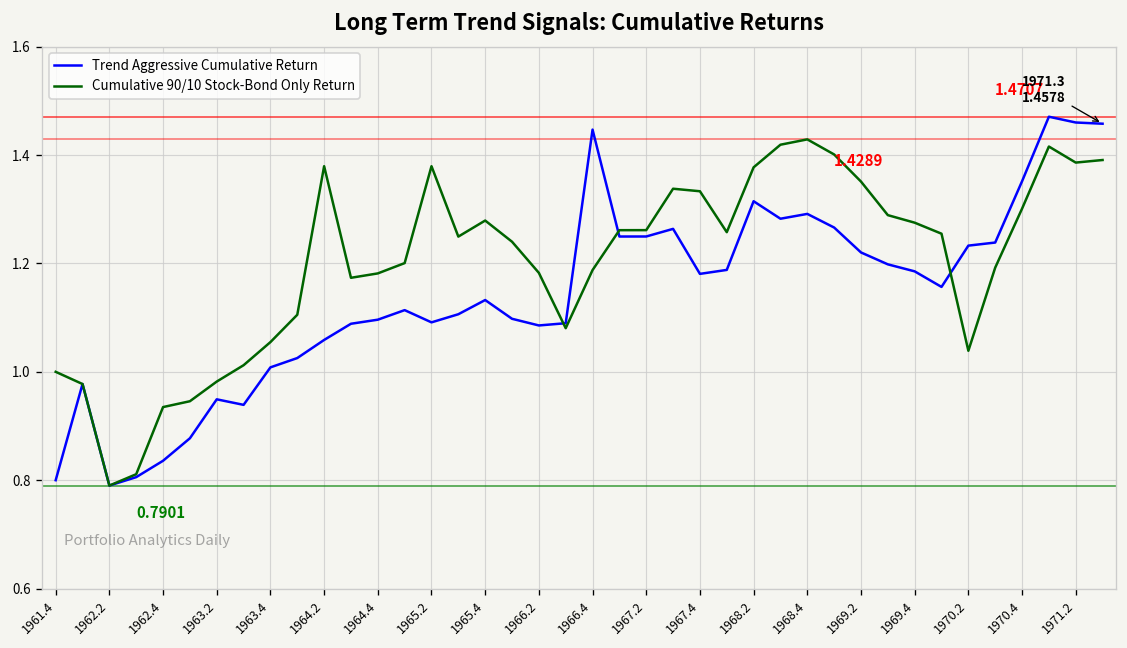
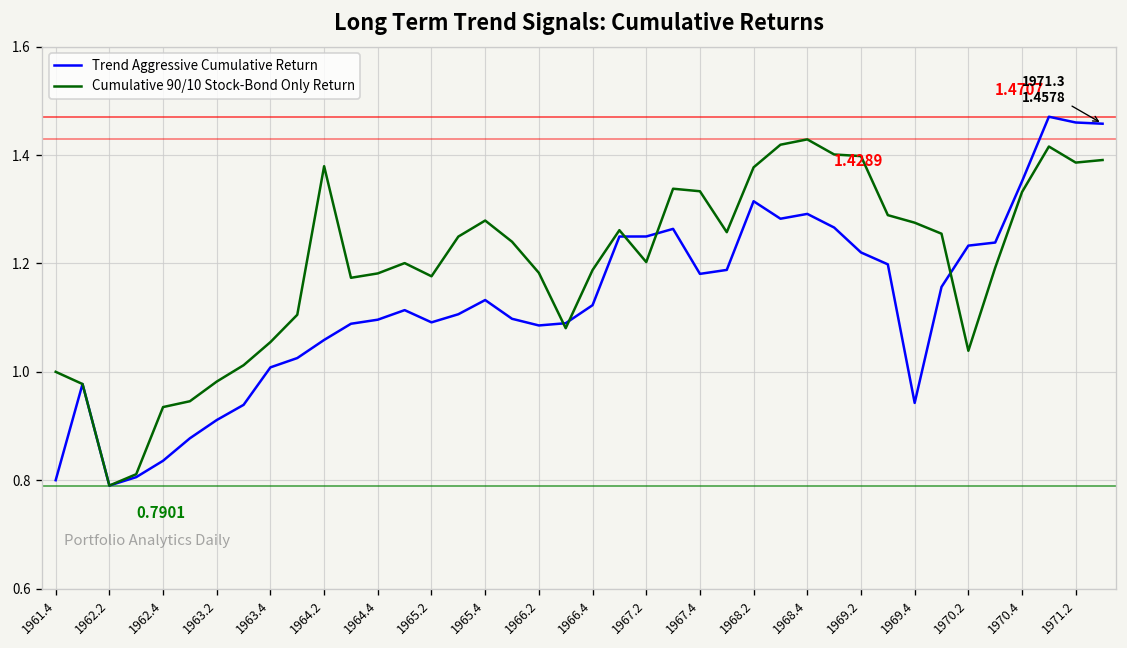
Trend Aggressive Cumulative Return, 1963.2: 0.95 -> 0.91
Cumulative 90/10 Stock-Bond Only Return, 1965.2: 1.38 -> 1.18
Trend Aggressive Cumulative Return, 1966.4: 1.45 -> 1.12
Cumulative 90/10 Stock-Bond Only Return, 1967.2: 1.26 -> 1.20
Cumulative 90/10 Stock-Bond Only Return, 1969.2: 1.35 -> 1.40
Trend Aggressive Cumulative Return, 1969.4: 1.19 -> 0.94
Cumulative 90/10 Stock-Bond Only Return, 1970.4: 1.30 -> 1.33
